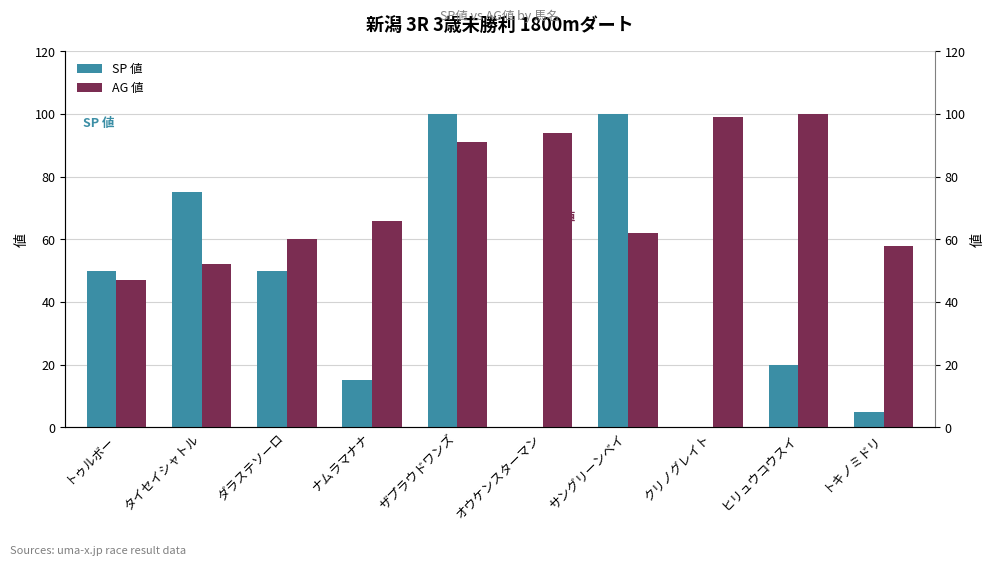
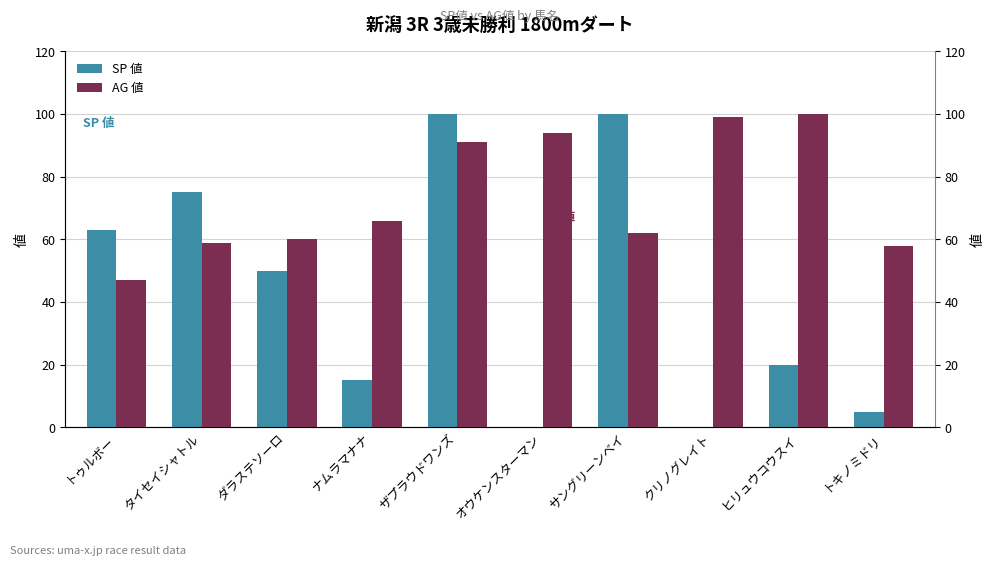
SP 値, トゥルボー: 50 -> 63
AG 値, タイセイシャトル: 52 -> 59
